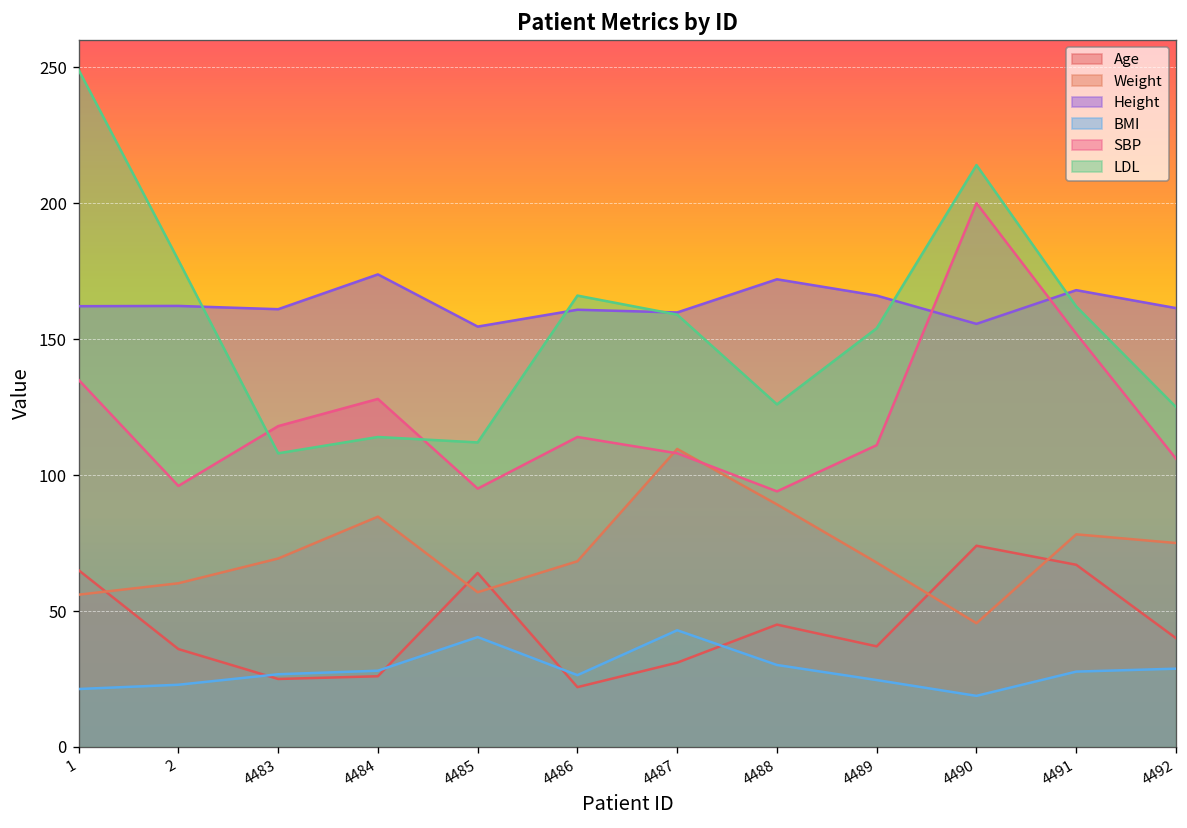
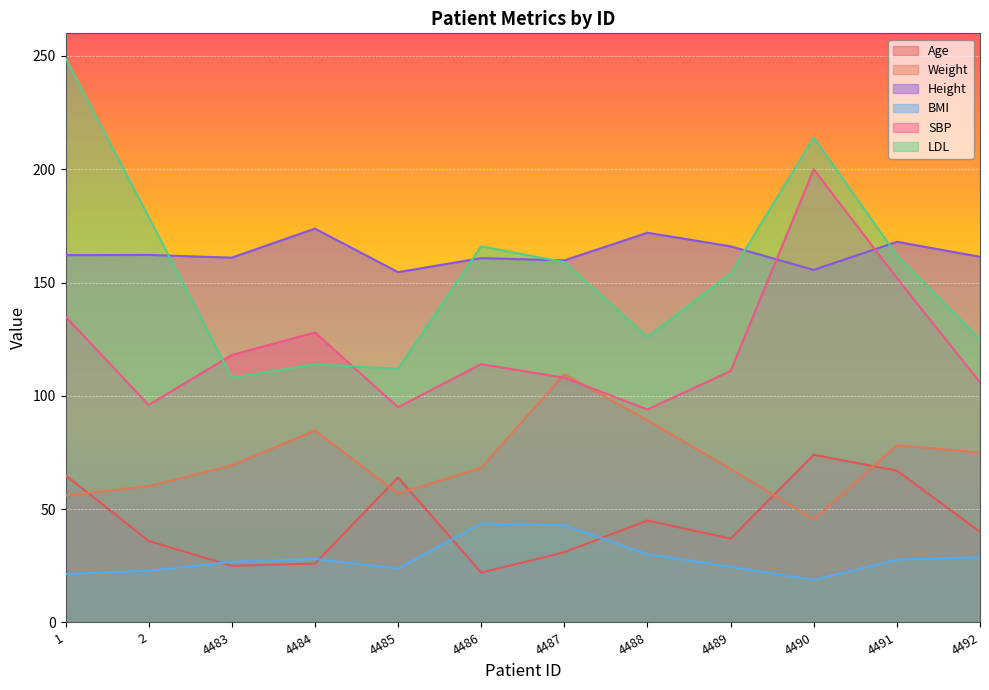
BMI, 4485: 40 -> 24
BMI, 4486: 26 -> 44
